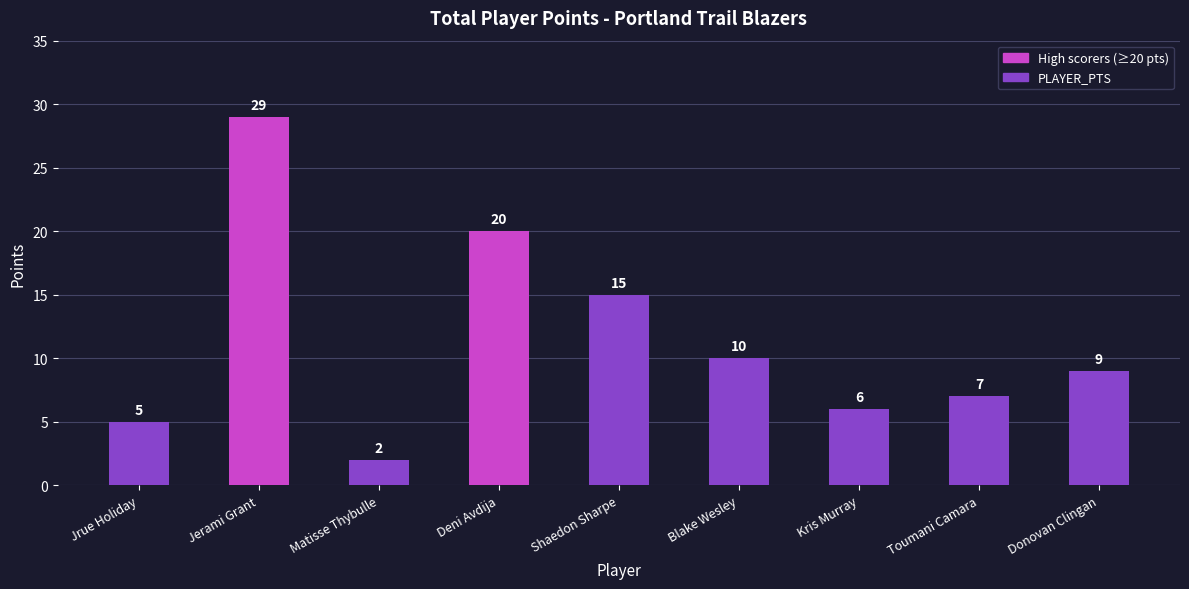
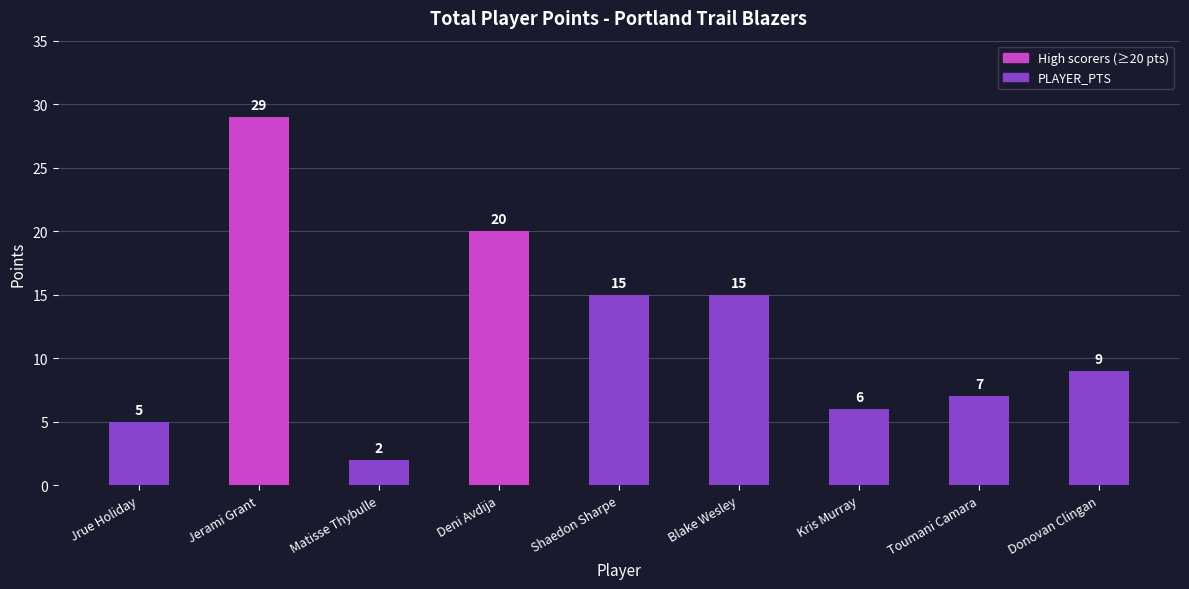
Blake Wesley: 10 -> 15
